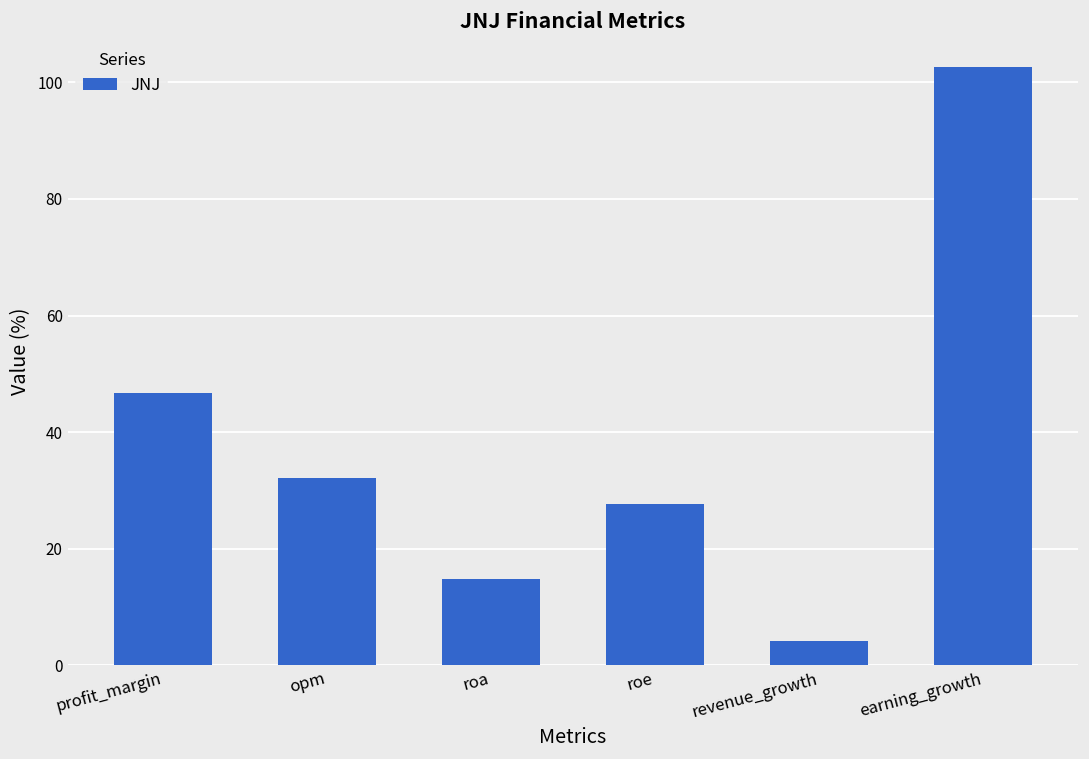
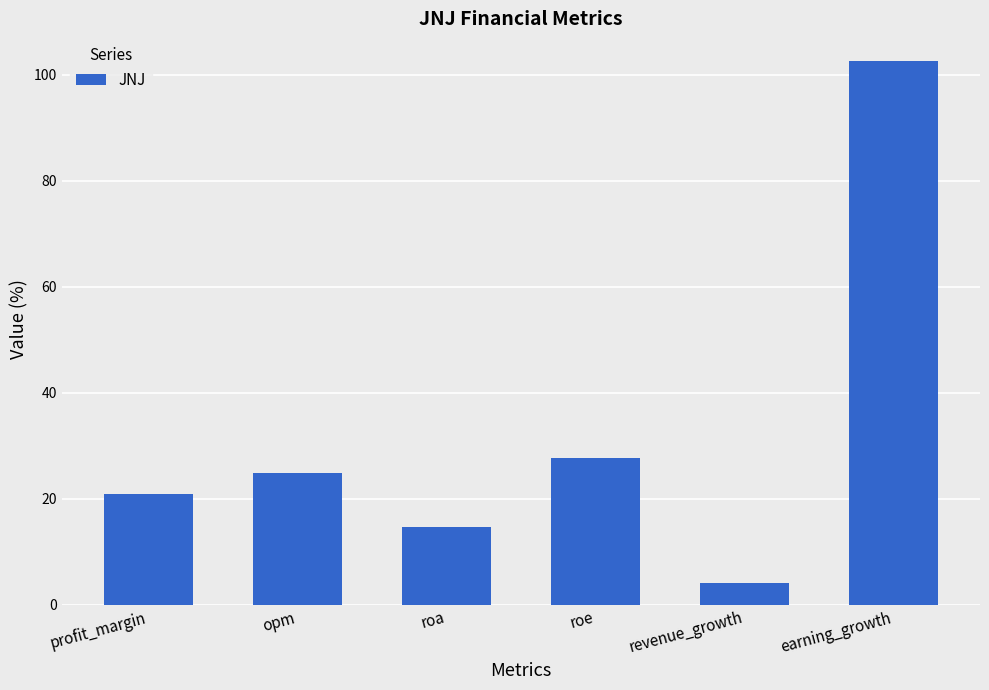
profit_margin: 47 -> 21
opm: 32 -> 25
